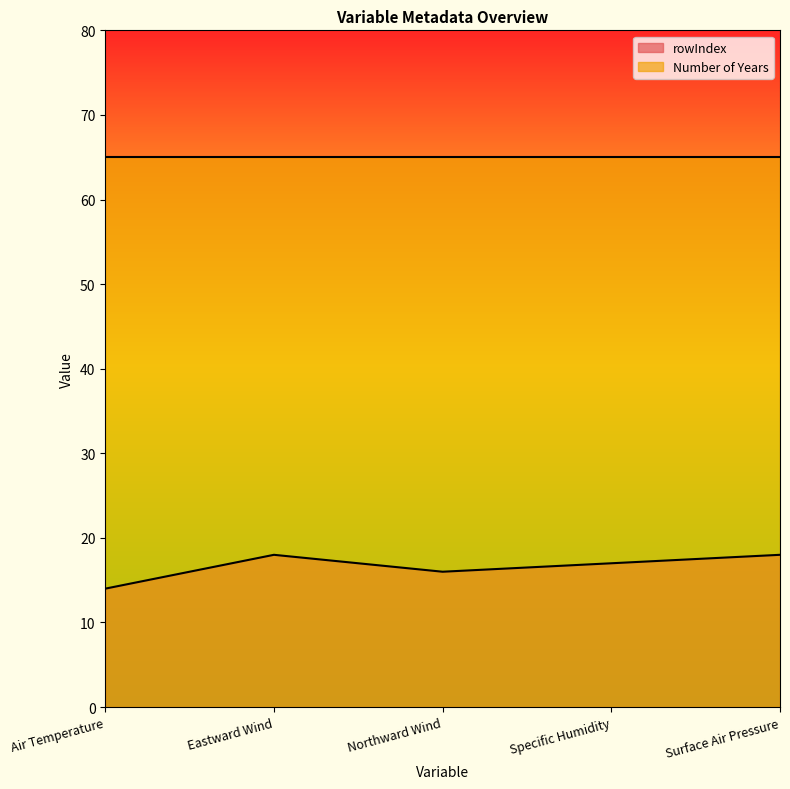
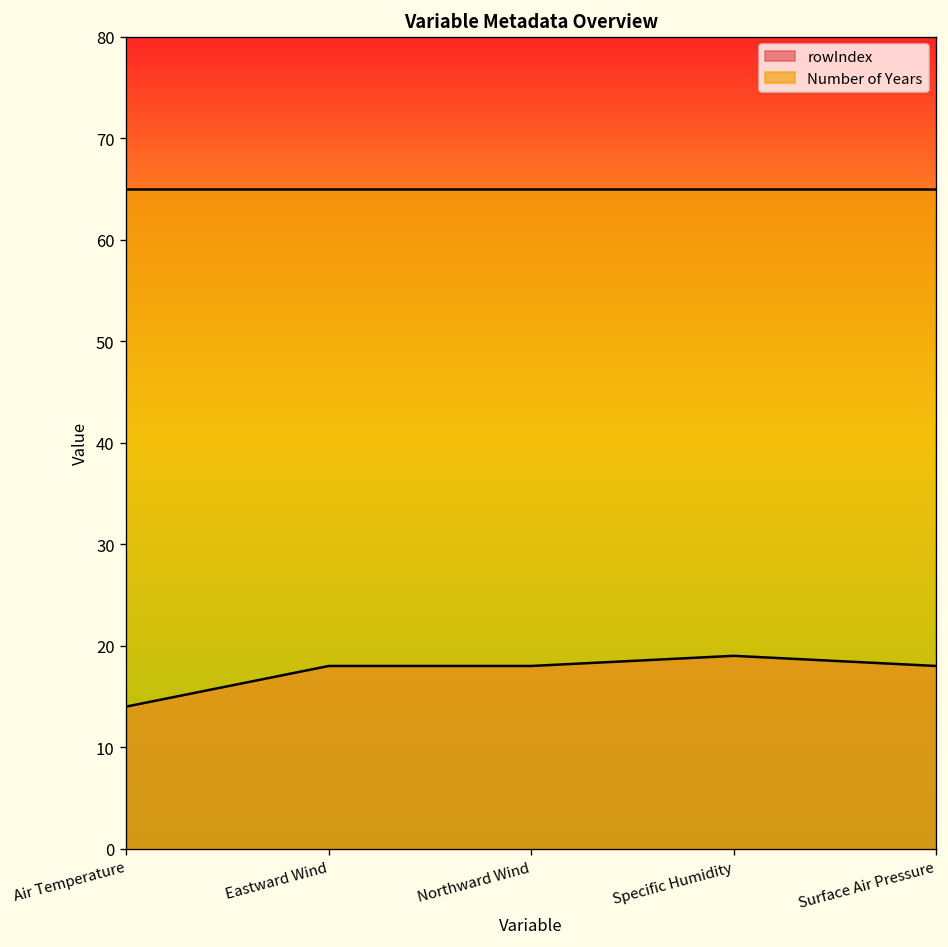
rowIndex, Northward Wind: 16 -> 18
rowIndex, Specific Humidity: 17 -> 19
